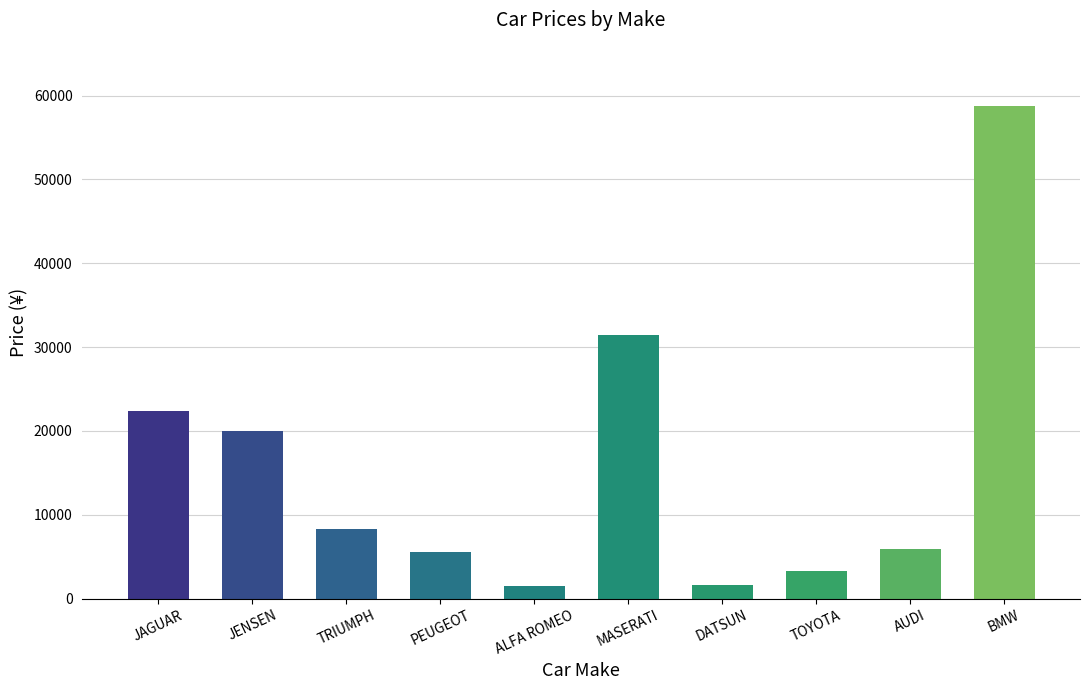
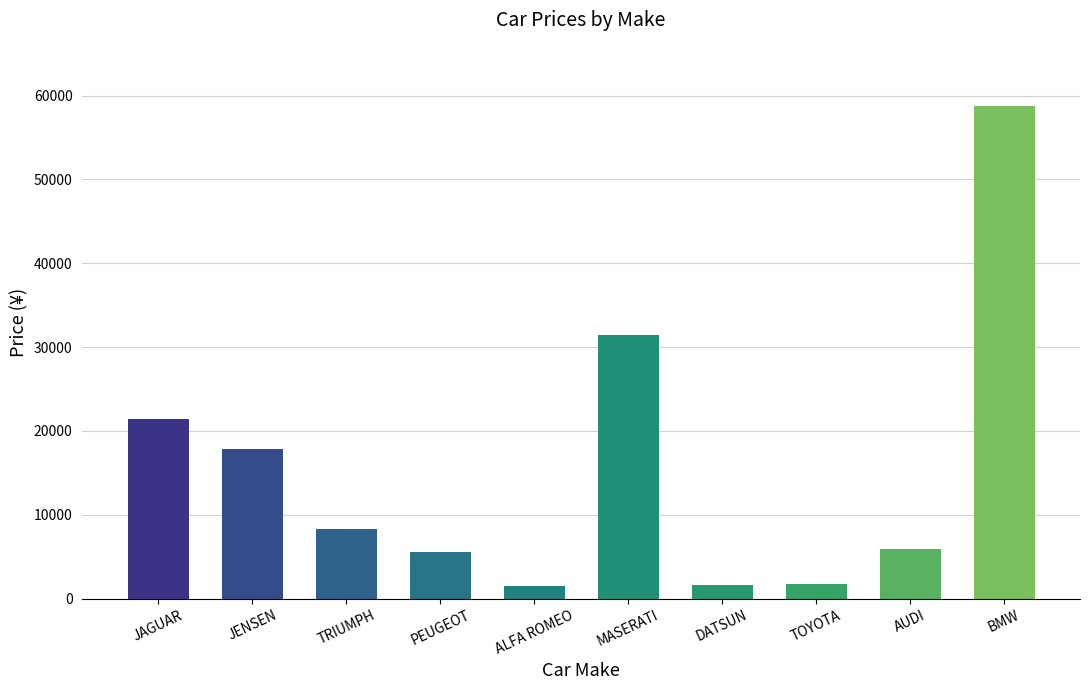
JAGUAR: 22000 -> 21000
JENSEN: 20000 -> 18000
TOYOTA: 3000 -> 2000
